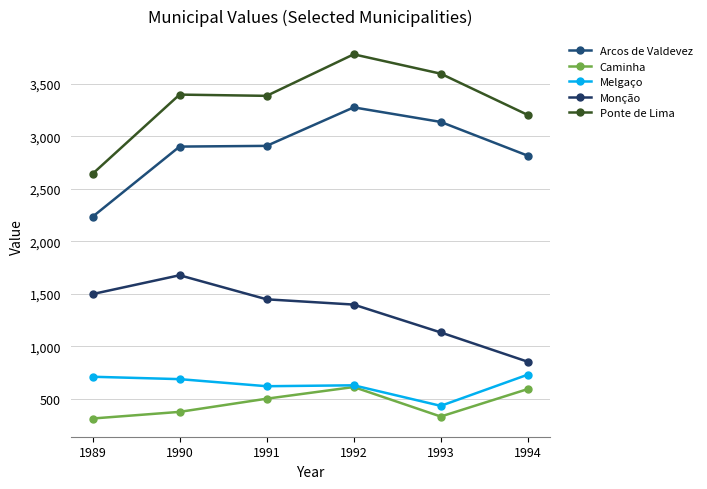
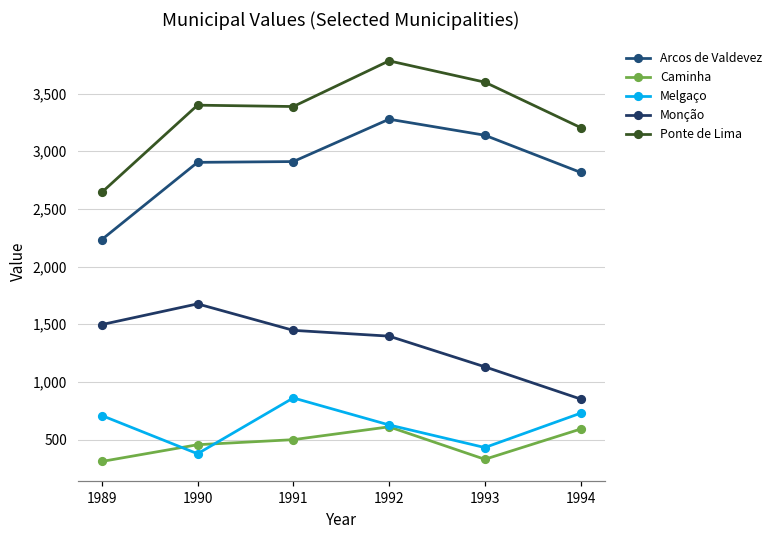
Caminha, 1990: 370 -> 460
Melgaço, 1990: 690 -> 380
Melgaço, 1991: 620 -> 860
